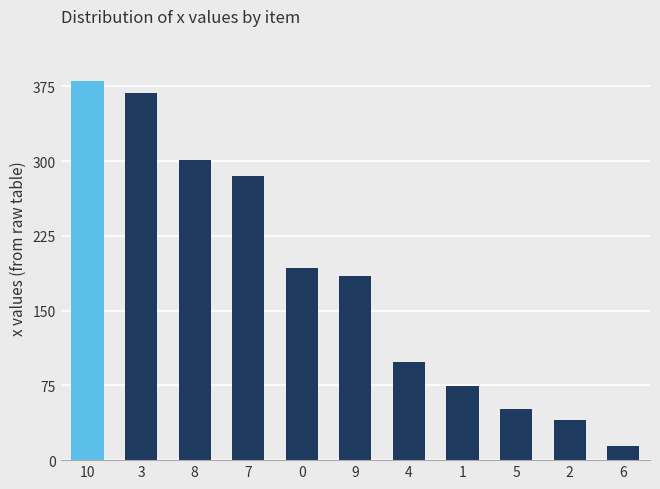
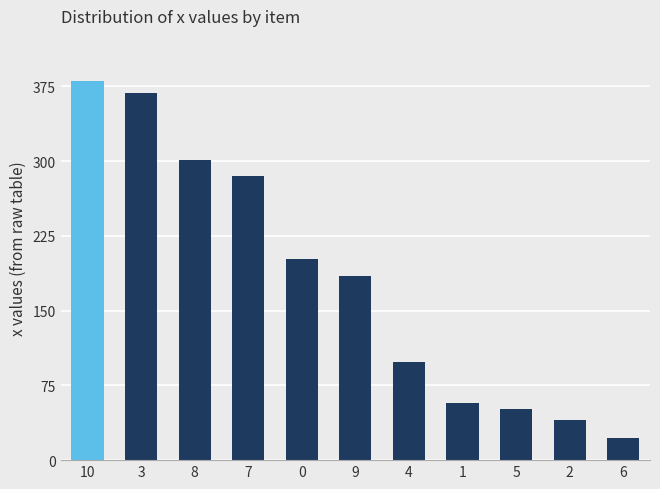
0: 190 -> 200
1: 70 -> 60
6: 10 -> 20
